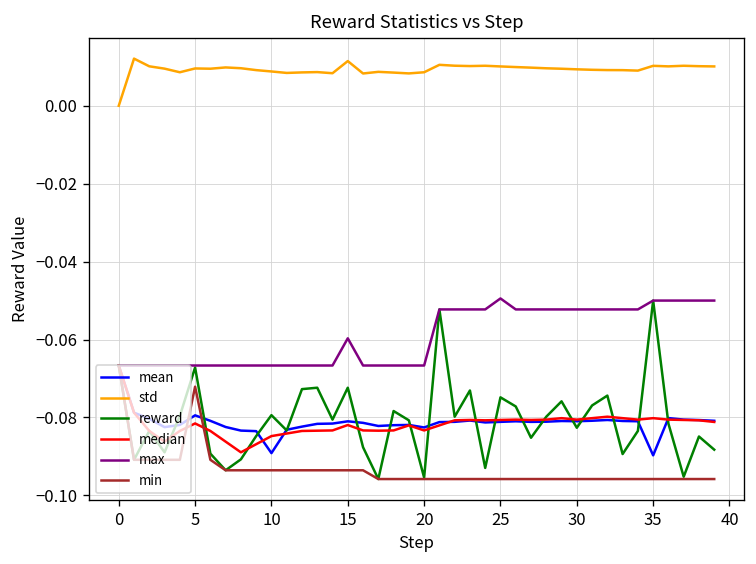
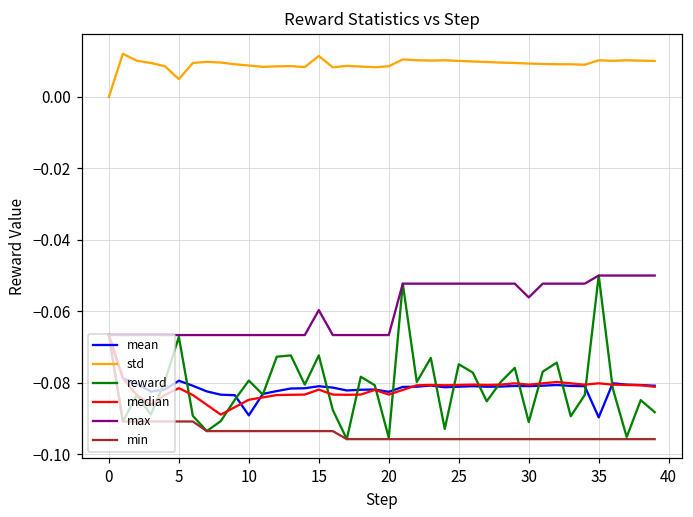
std, 5: 0.010 -> 0.005
min, 5: -0.072 -> -0.091
max, 25: -0.049 -> -0.052
reward, 30: -0.083 -> -0.091
max, 30: -0.052 -> -0.056
